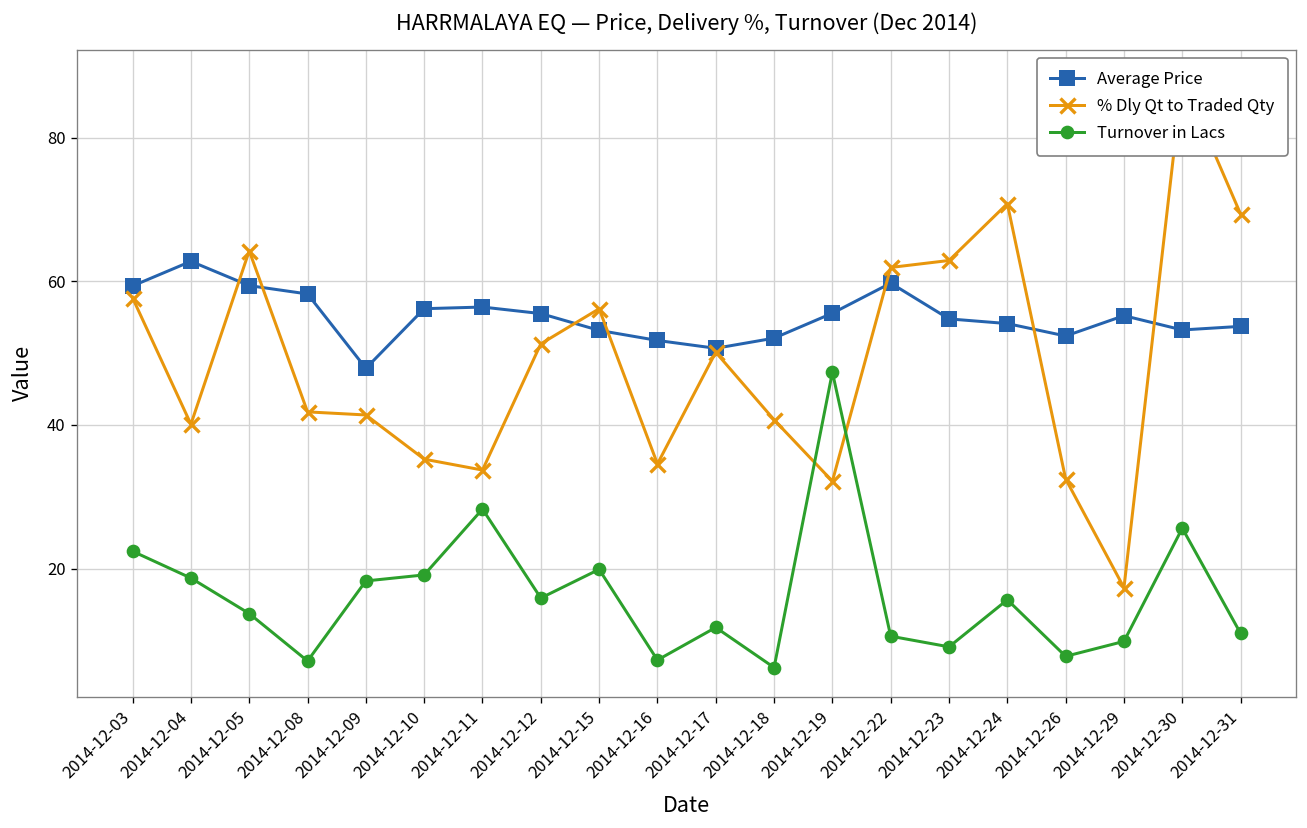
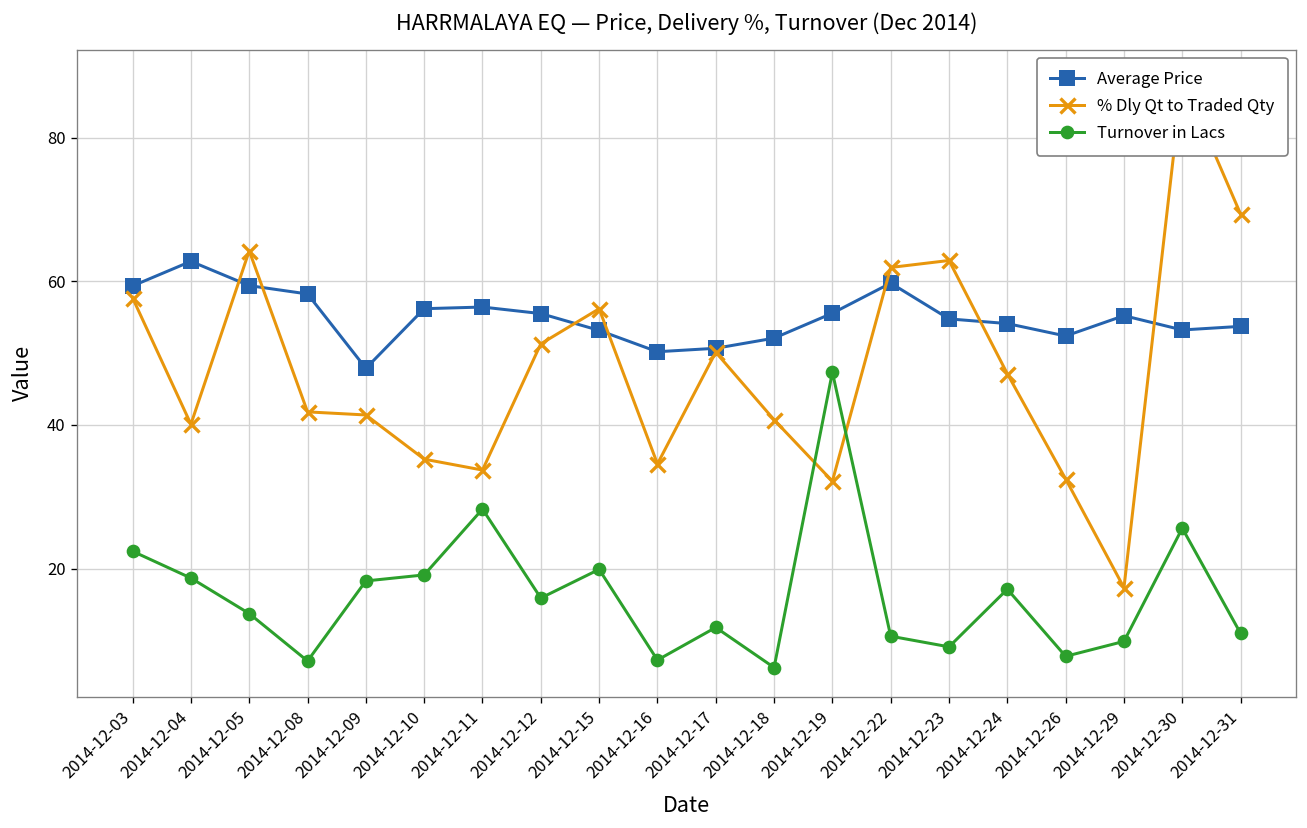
Average Price, 2014-12-16: 52 -> 50
% Dly Qt to Traded Qty, 2014-12-24: 71 -> 47
Turnover in Lacs, 2014-12-24: 16 -> 17
